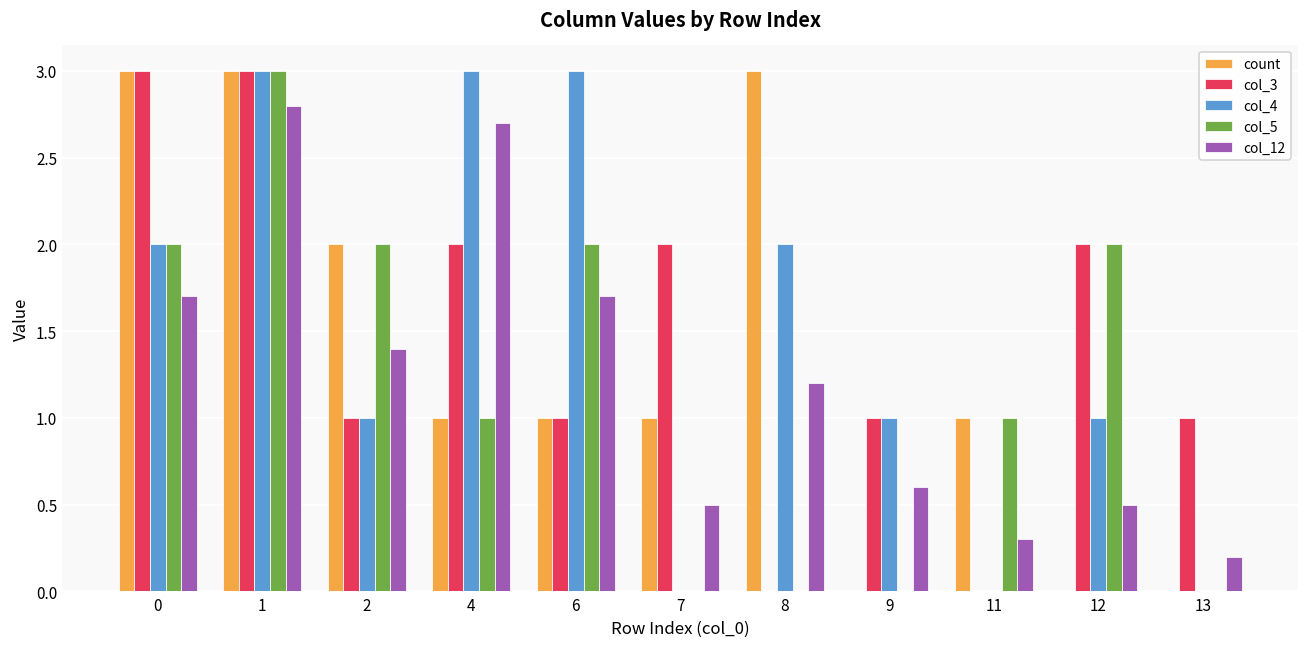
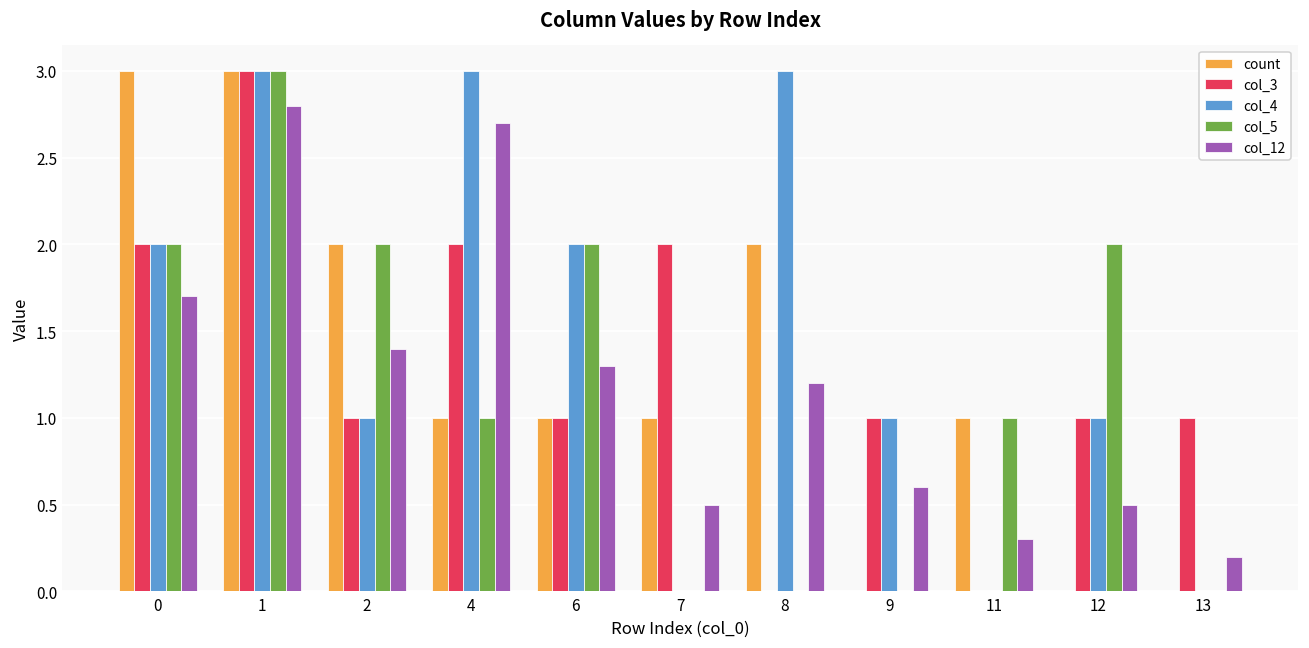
col_3, 0: 3 -> 2
col_4, 6: 3 -> 2
col_12, 6: 1.7 -> 1.3
count, 8: 3 -> 2
col_4, 8: 2 -> 3
col_3, 12: 2 -> 1
